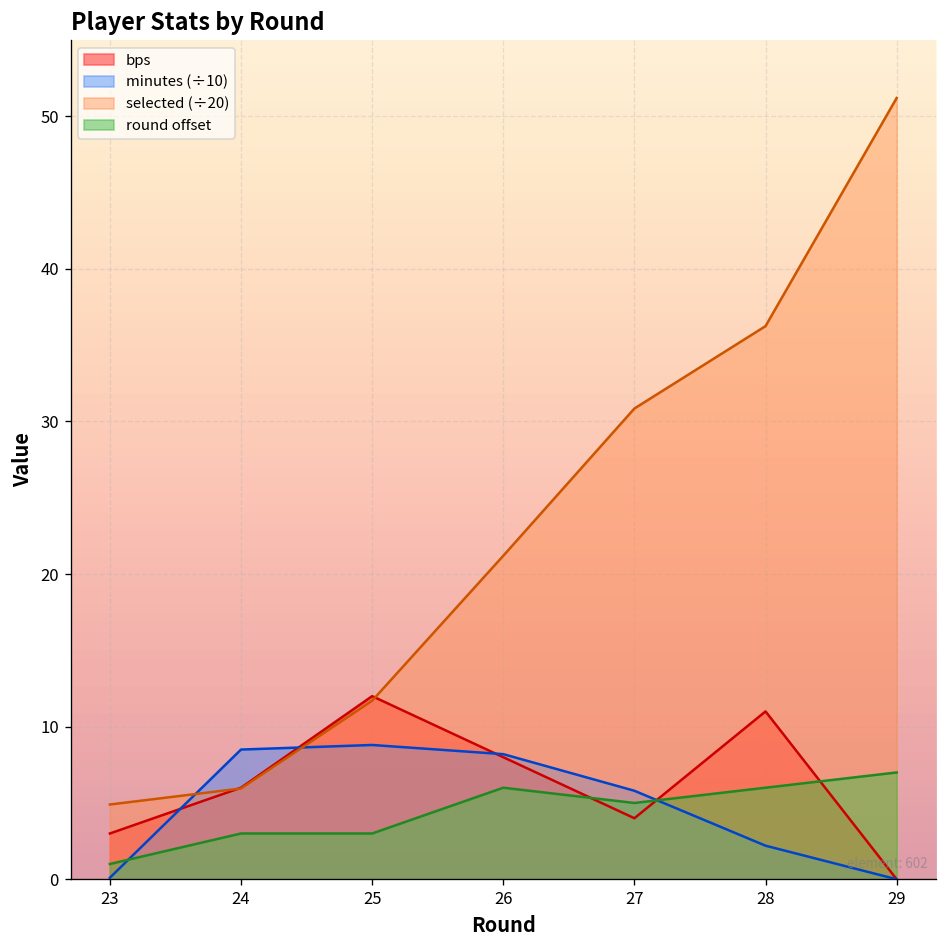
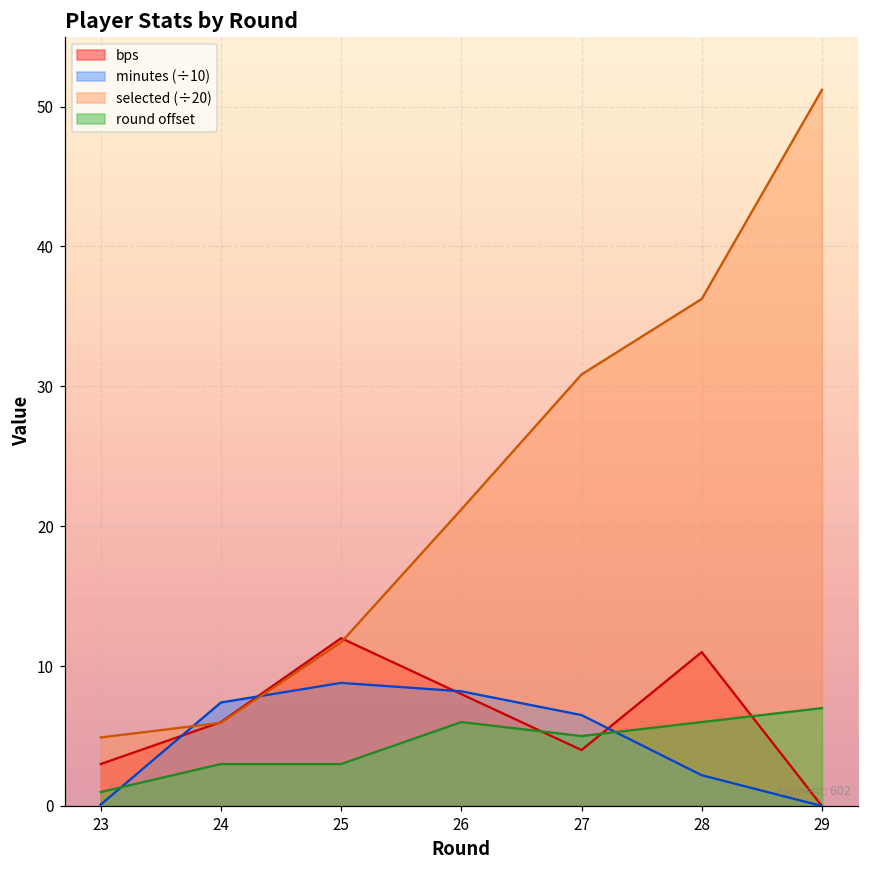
minutes (÷10), 24: 8.5 -> 7.4
minutes (÷10), 27: 5.8 -> 6.5
